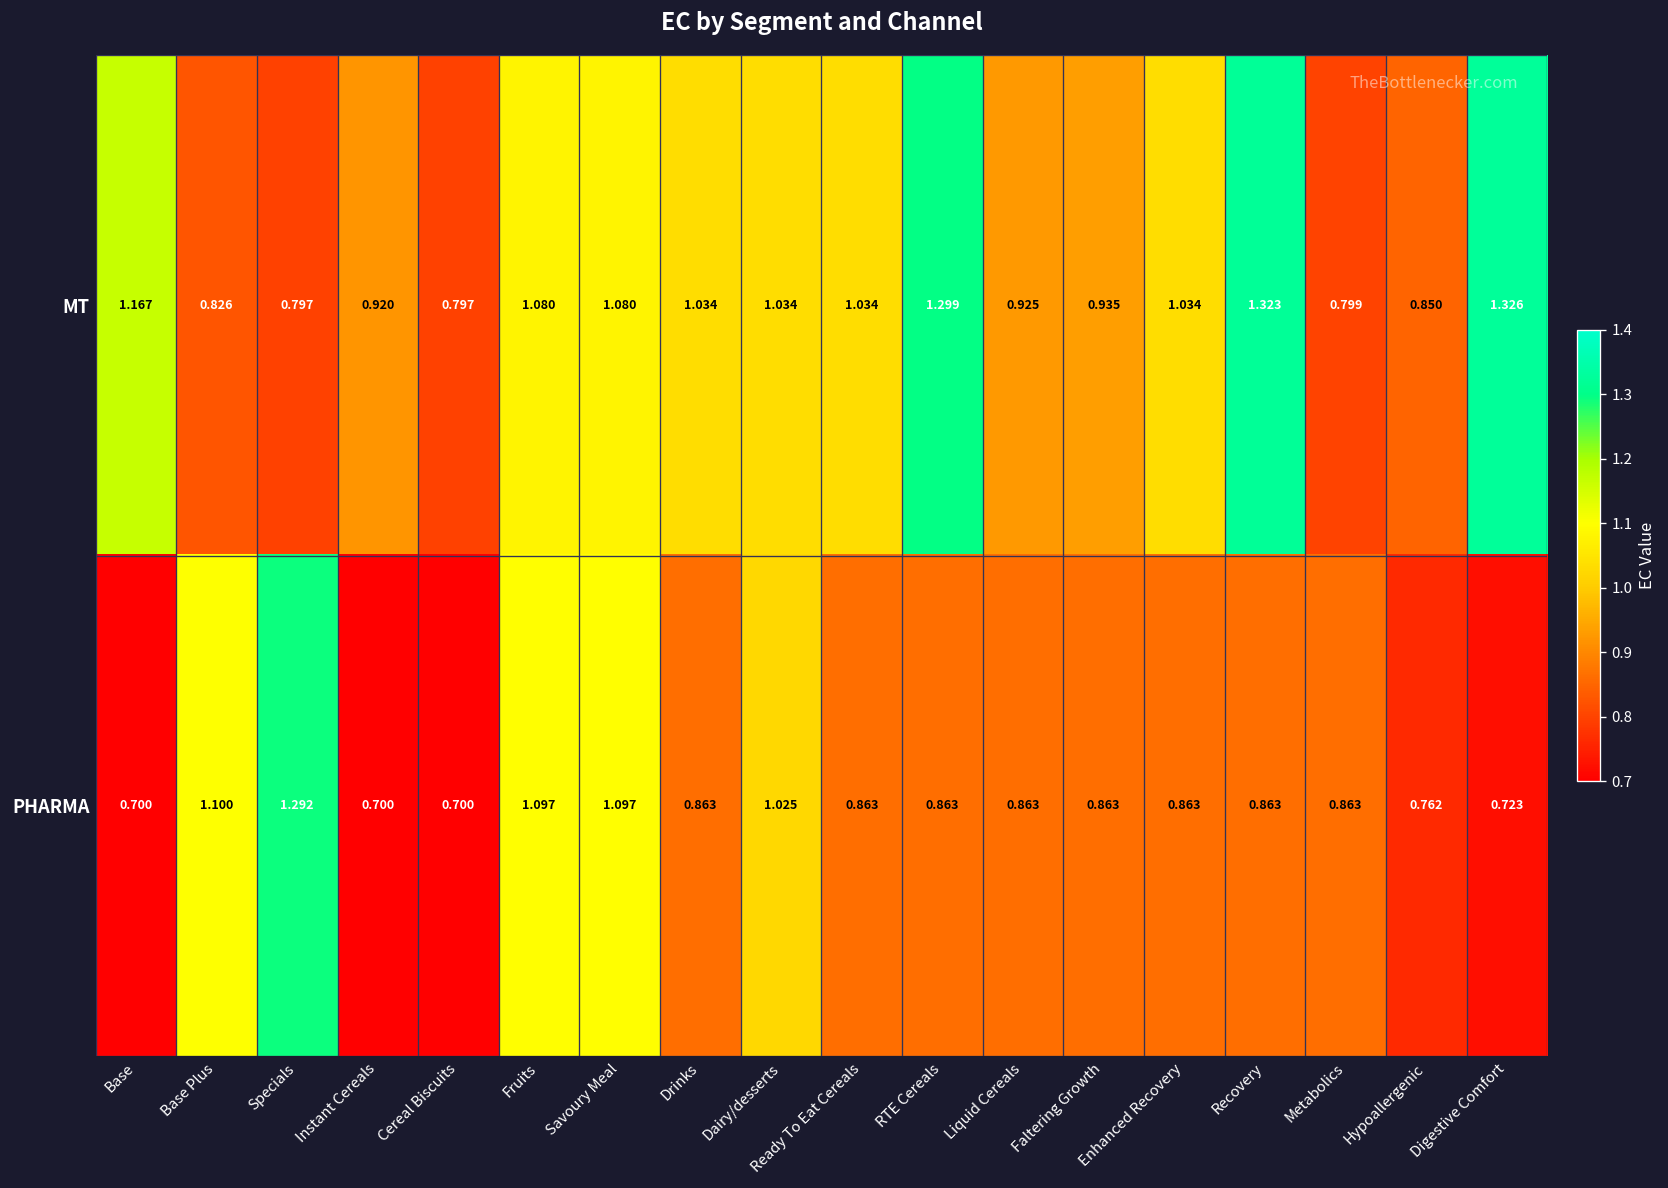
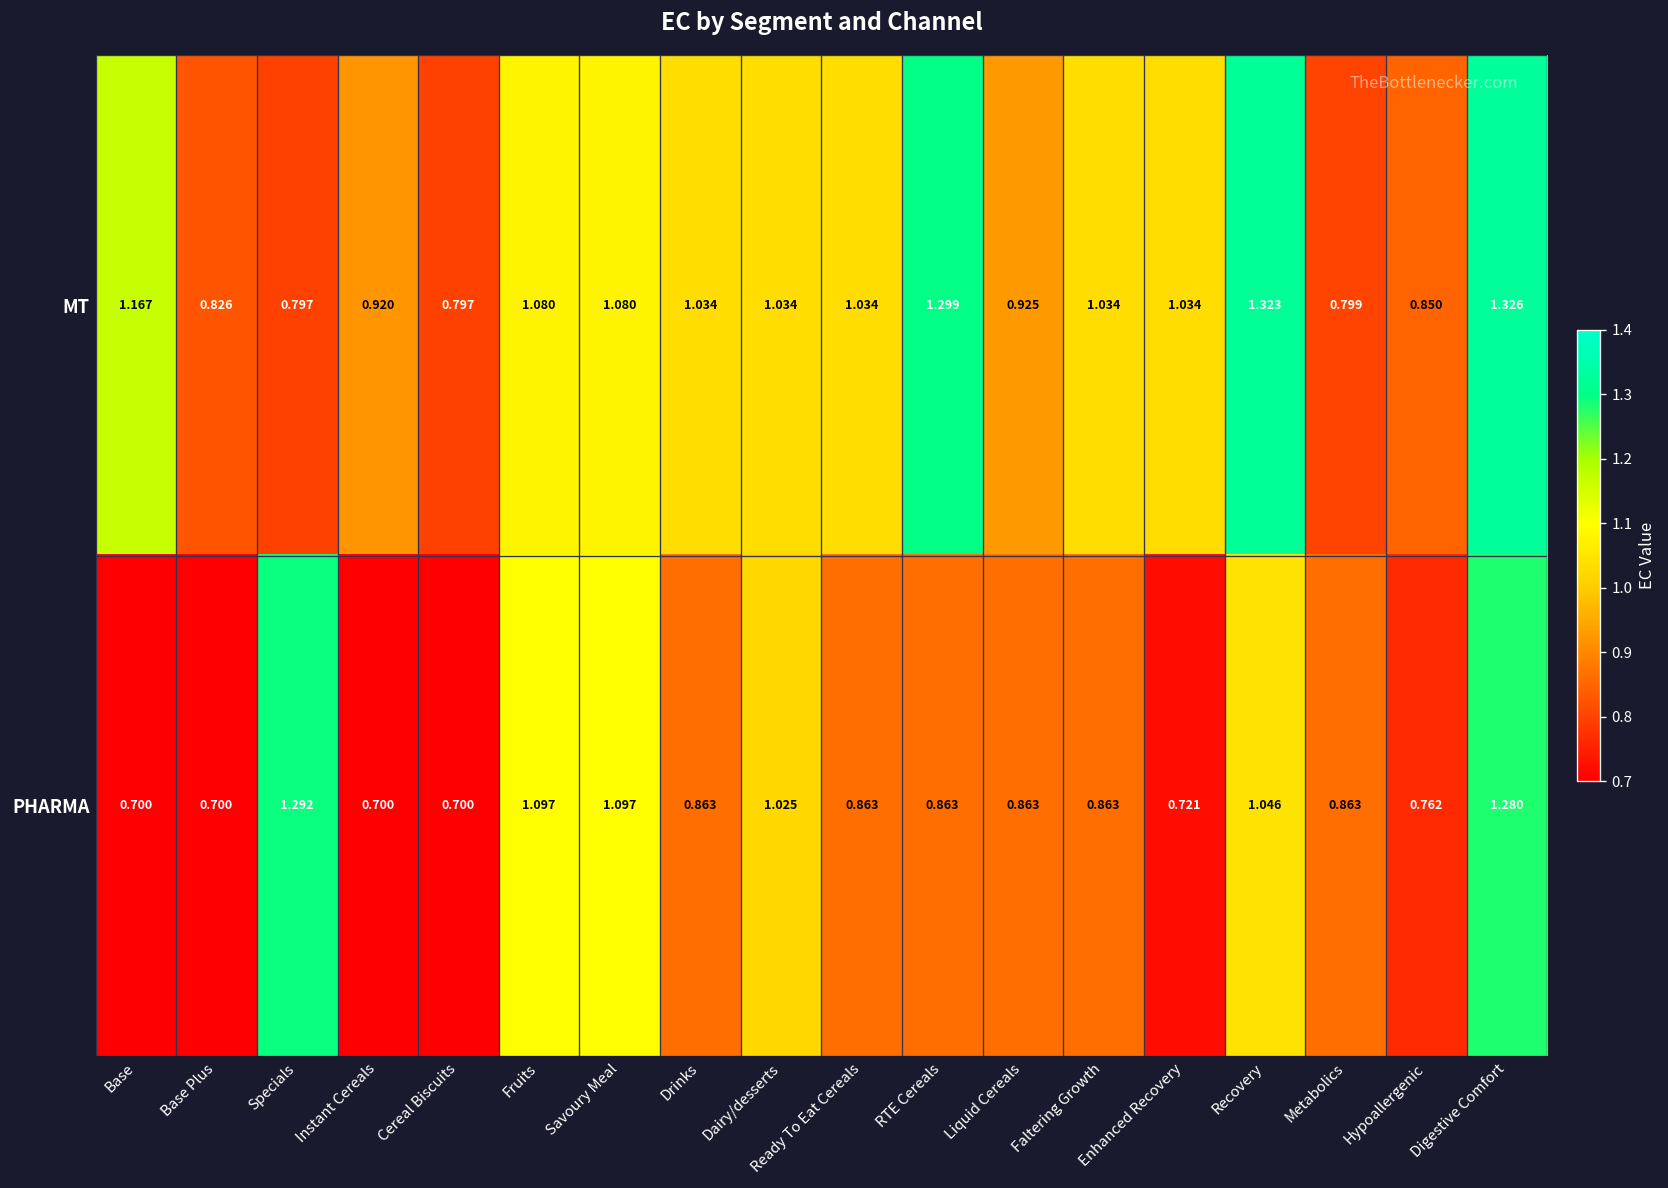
MT, Faltering Growth: 0.935 -> 1.034
PHARMA, Base Plus: 1.100 -> 0.700
PHARMA, Enhanced Recovery: 0.863 -> 0.721
PHARMA, Recovery: 0.863 -> 1.046
PHARMA, Digestive Comfort: 0.723 -> 1.280
